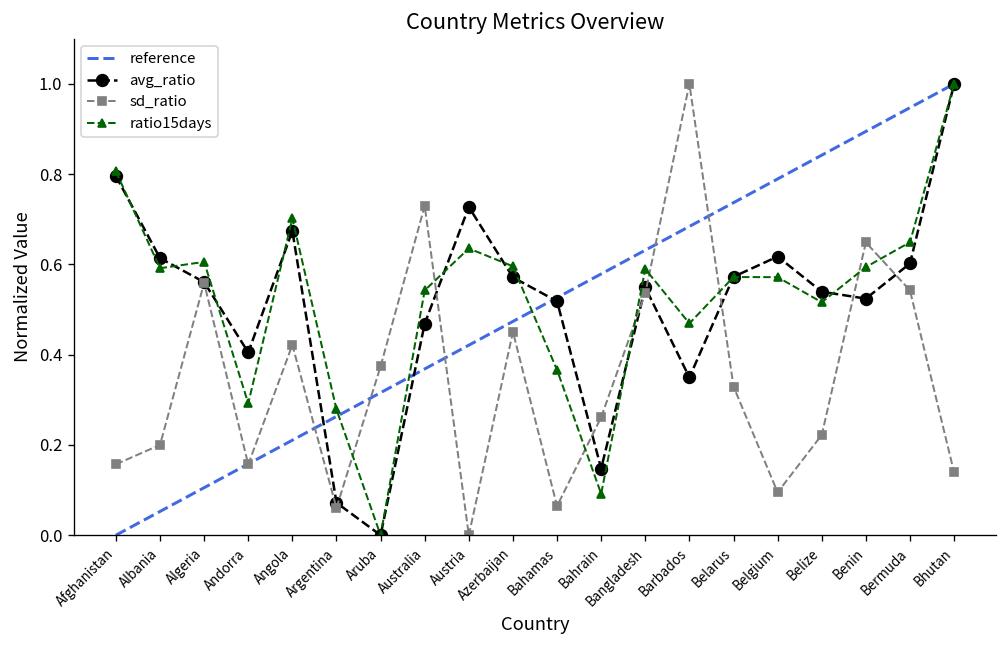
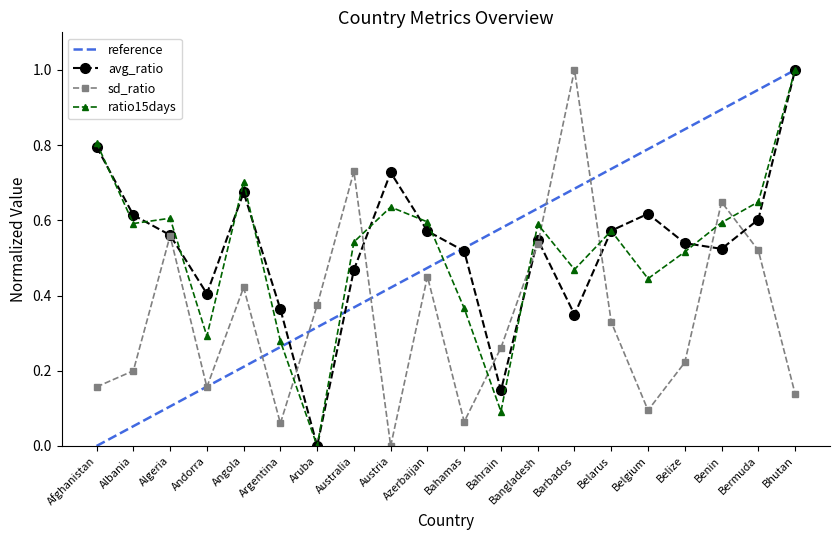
avg_ratio, Argentina: 0.07 -> 0.36
ratio15days, Belgium: 0.57 -> 0.45
sd_ratio, Bermuda: 0.54 -> 0.52
